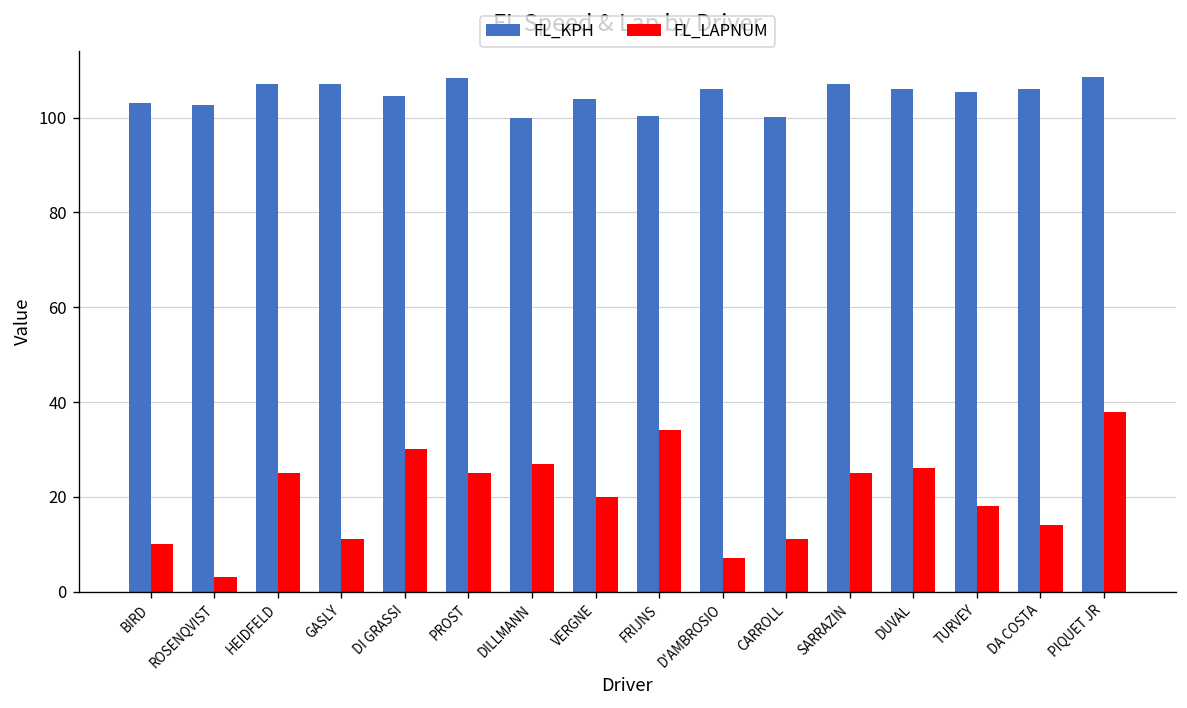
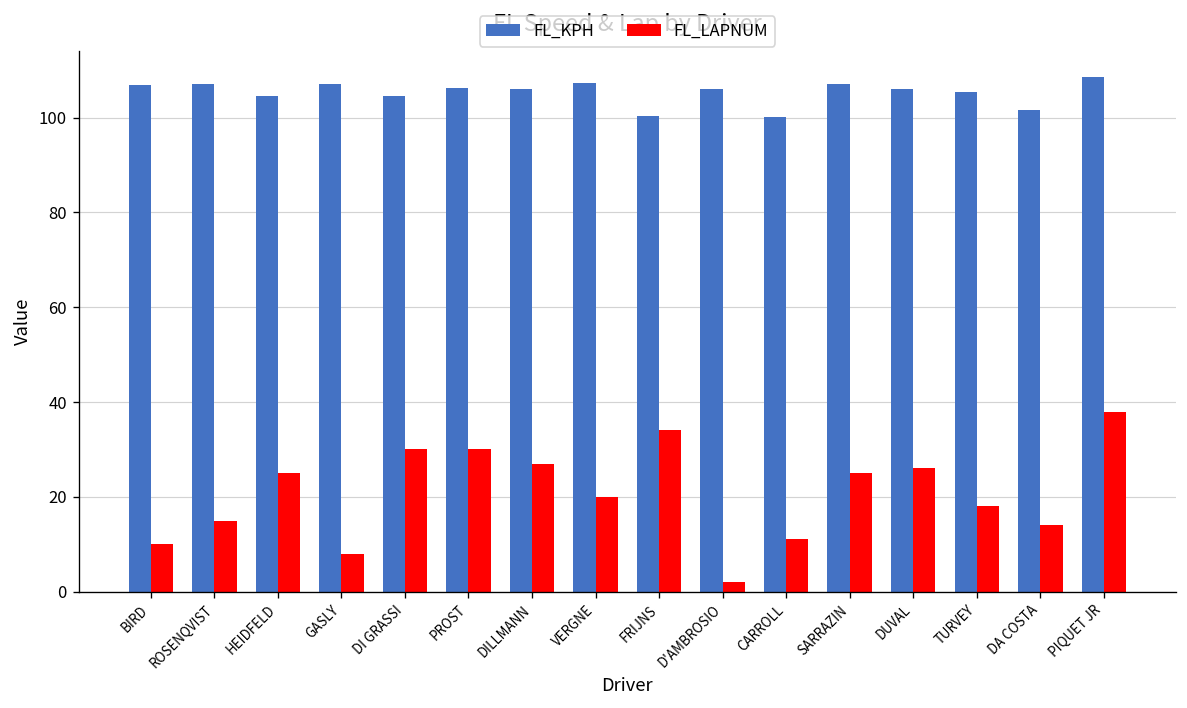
FL_KPH, BIRD: 103 -> 107
FL_KPH, ROSENQVIST: 103 -> 107
FL_LAPNUM, ROSENQVIST: 3 -> 15
FL_KPH, HEIDFELD: 107 -> 105
FL_LAPNUM, GASLY: 11 -> 8
FL_KPH, PROST: 108 -> 106
FL_LAPNUM, PROST: 25 -> 30
FL_KPH, DILLMANN: 100 -> 106
FL_KPH, VERGNE: 104 -> 107
FL_LAPNUM, D'AMBROSIO: 7 -> 2
FL_KPH, DA COSTA: 106 -> 102
